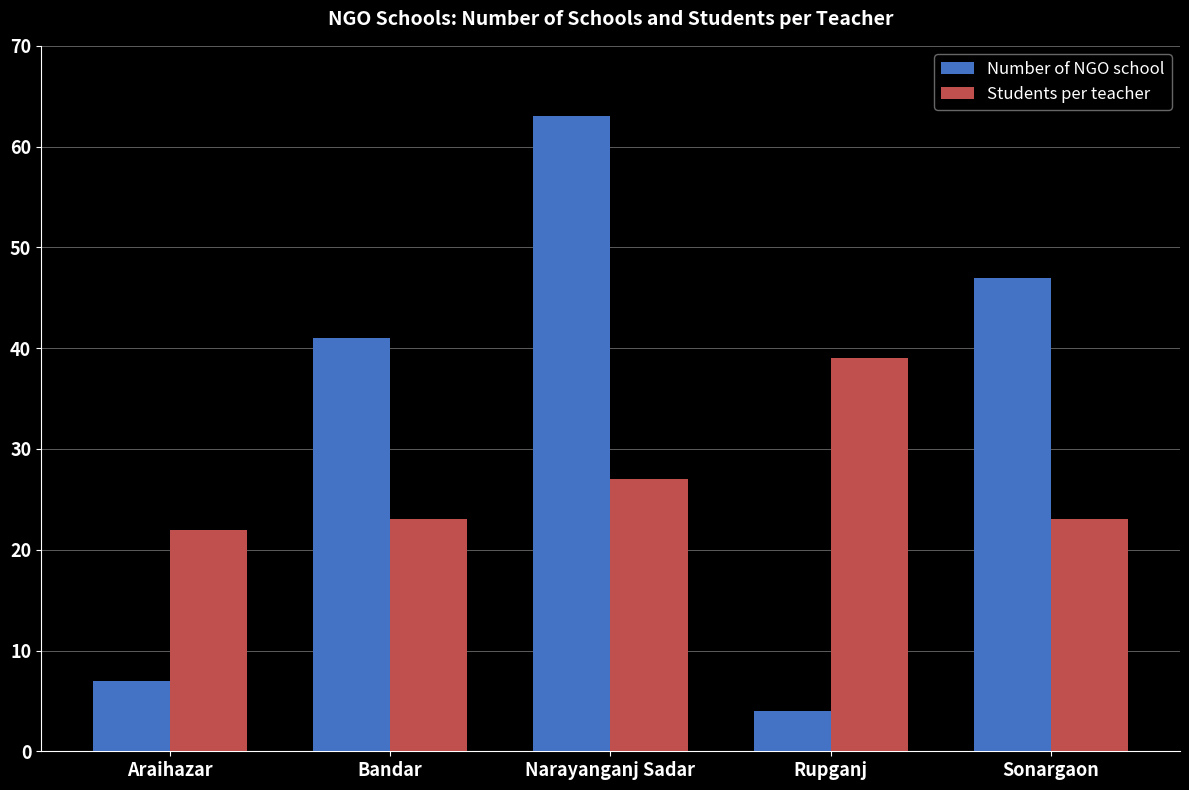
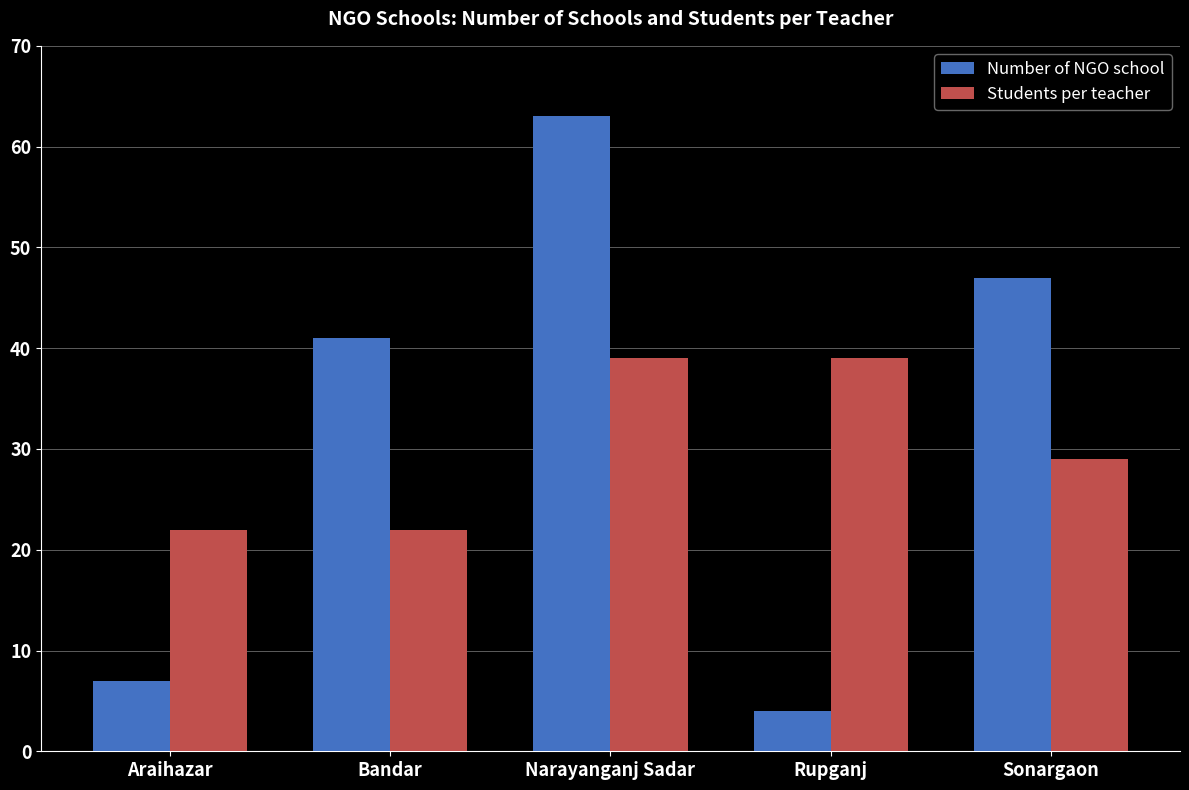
Students per teacher, Bandar: 23 -> 22
Students per teacher, Narayanganj Sadar: 27 -> 39
Students per teacher, Sonargaon: 23 -> 29
